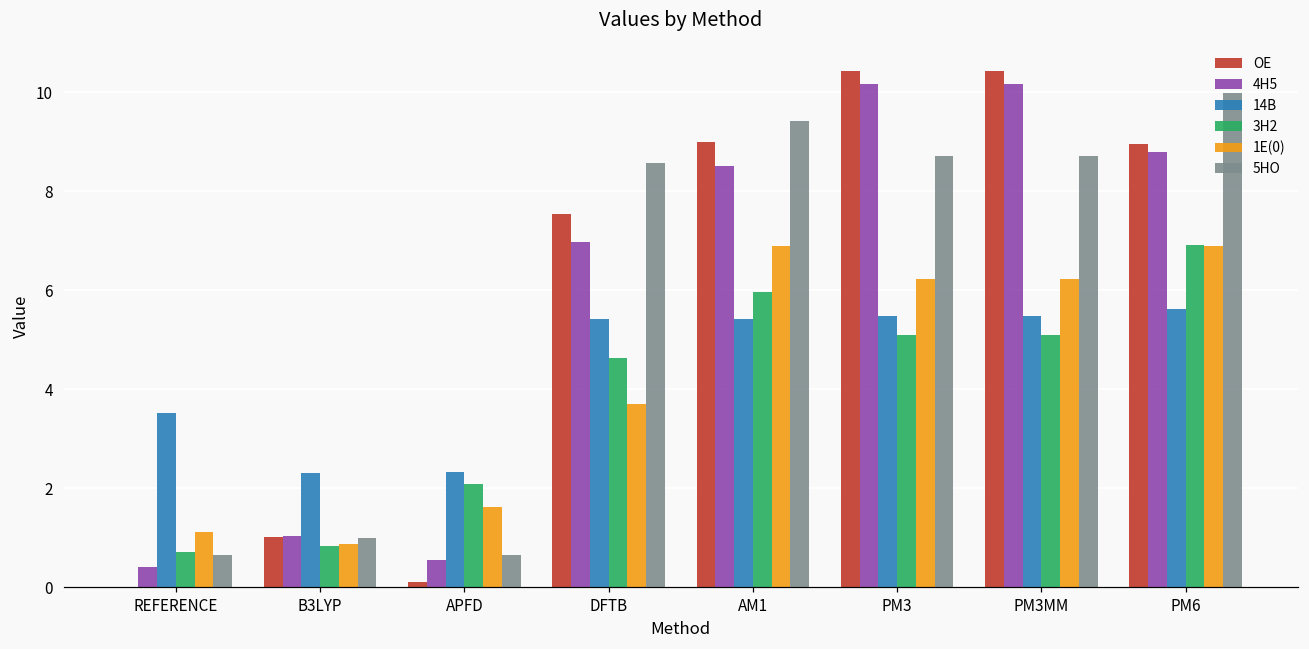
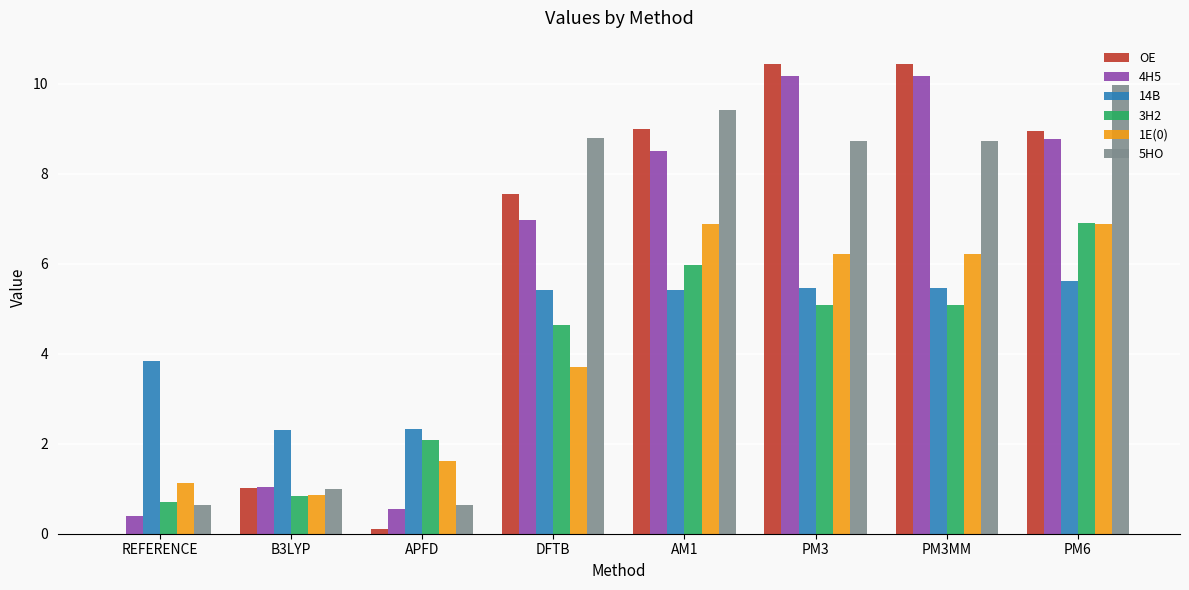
14B, REFERENCE: 3.5 -> 3.8
5HO, DFTB: 8.6 -> 8.8
